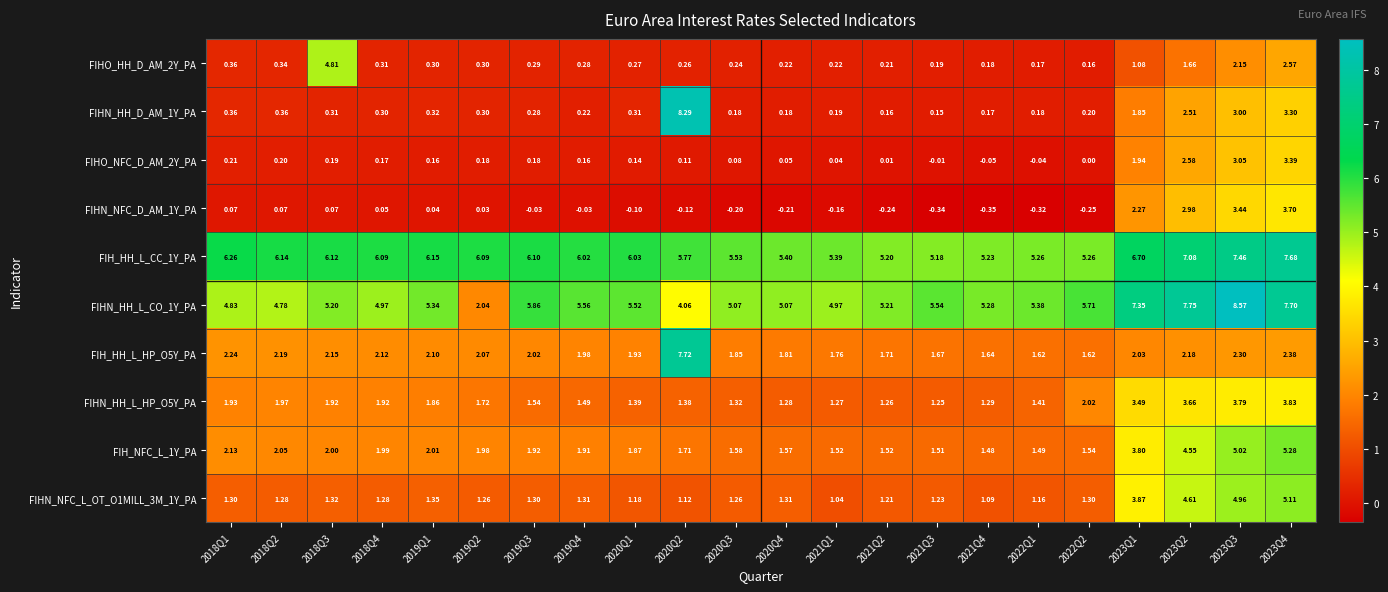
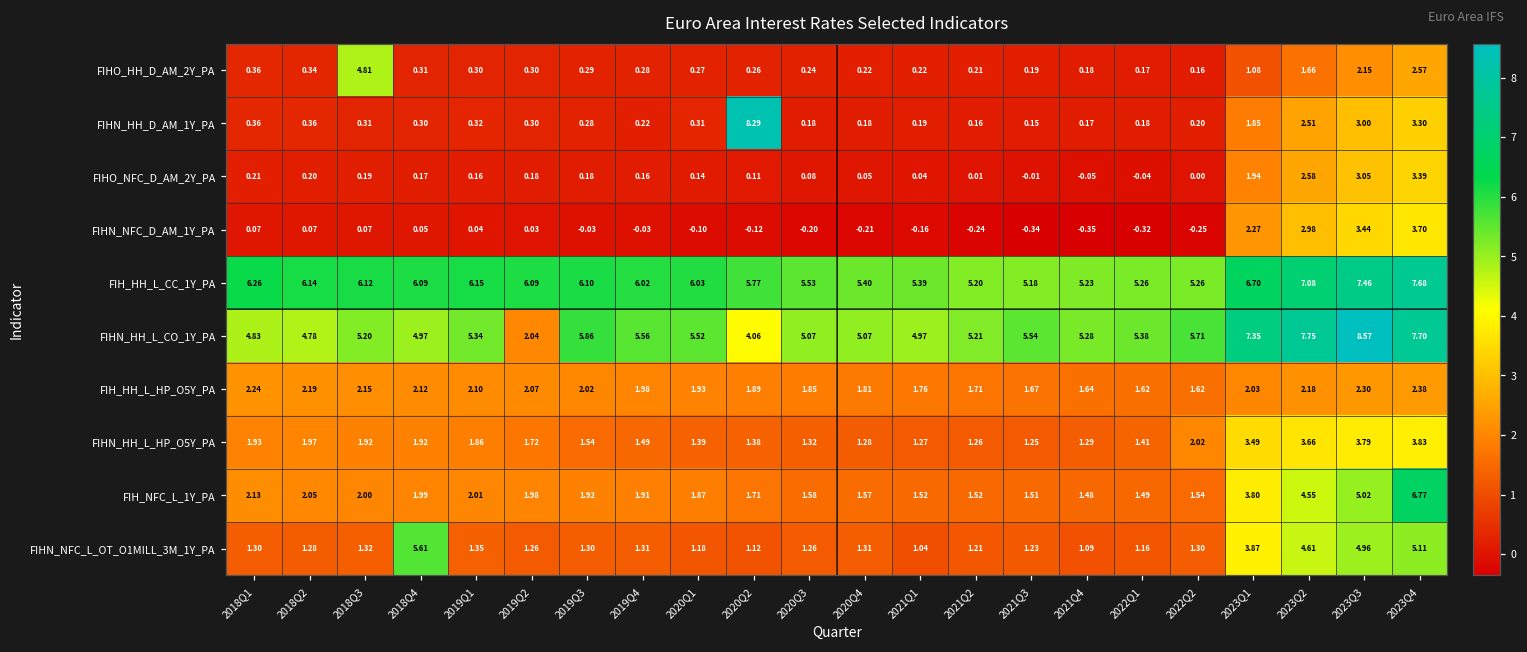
FIH_HH_L_HP_O5Y_PA, 2020Q2: 7.72 -> 1.89
FIH_NFC_L_1Y_PA, 2023Q4: 5.28 -> 6.77
FIHN_NFC_L_OT_O1MILL_3M_1Y_PA, 2018Q4: 1.28 -> 5.61
